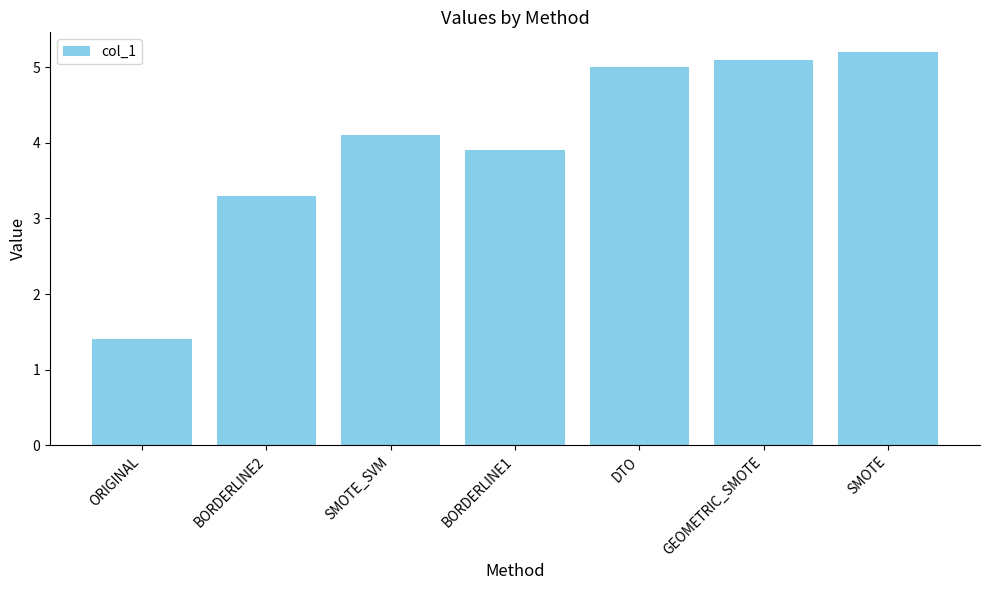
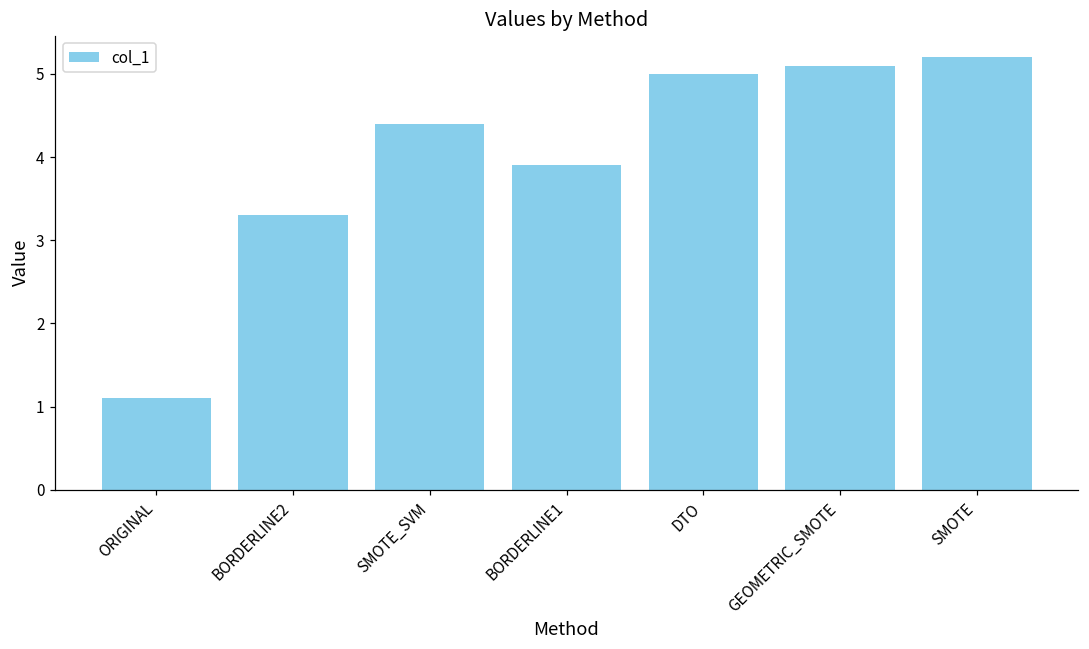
ORIGINAL: 1.4 -> 1.1
SMOTE_SVM: 4.1 -> 4.4
